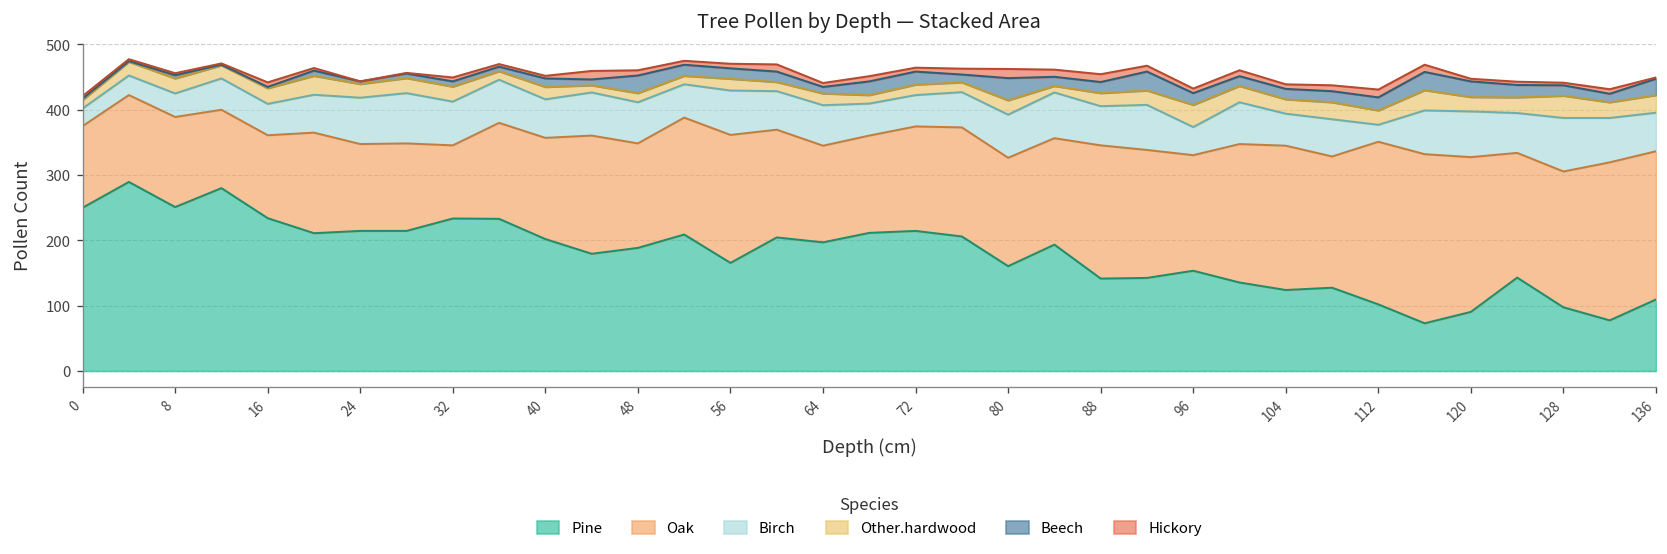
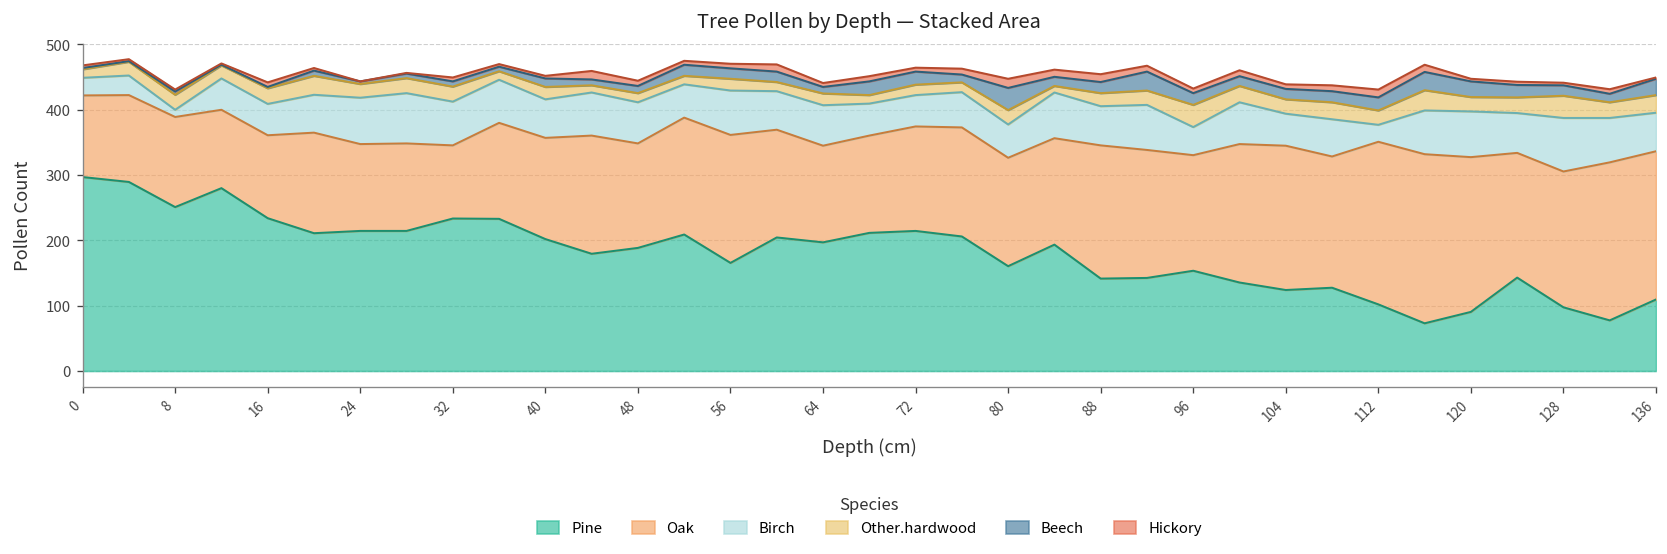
Pine, 0: 250 -> 300
Birch, 8: 40 -> 10
Beech, 48: 30 -> 10
Birch, 80: 70 -> 50
